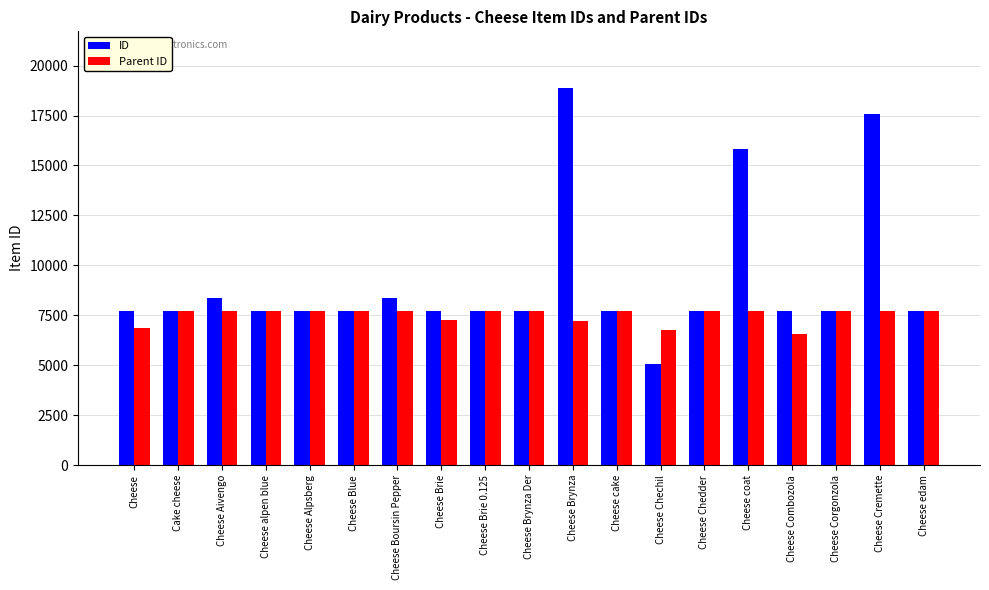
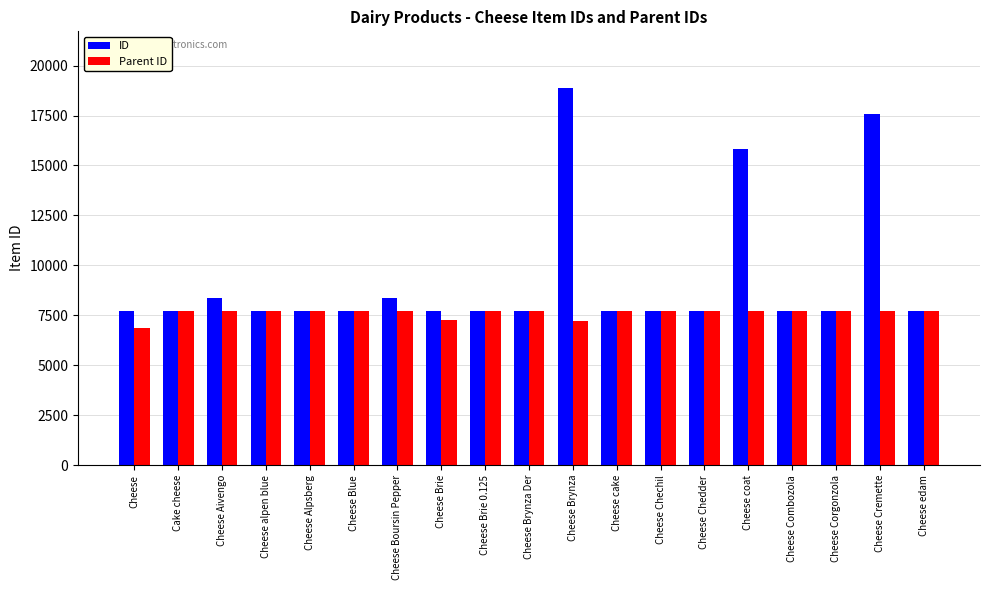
ID, Cheese Chechil: 5000 -> 7700
Parent ID, Cheese Chechil: 6800 -> 7700
Parent ID, Cheese Combozola: 6500 -> 7700
